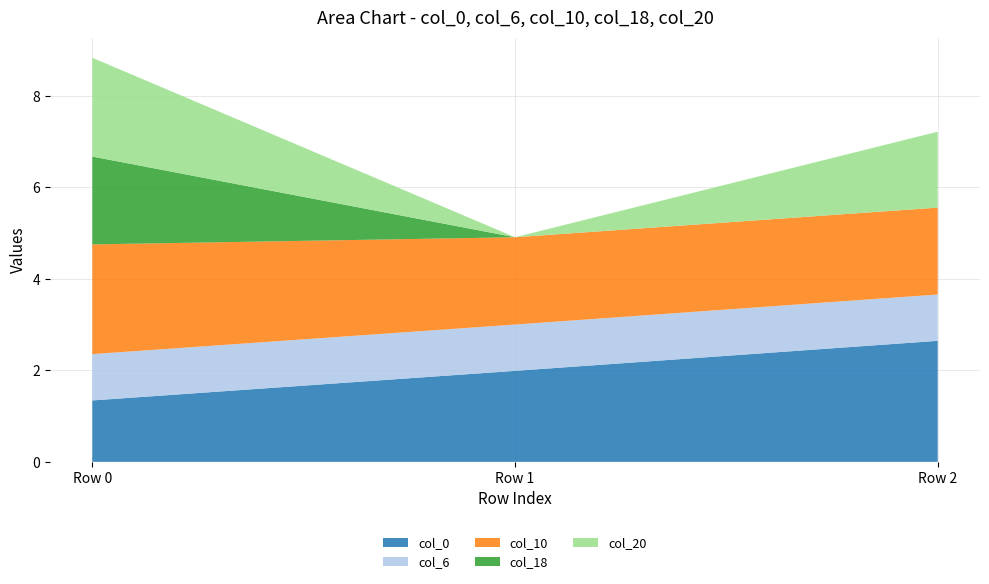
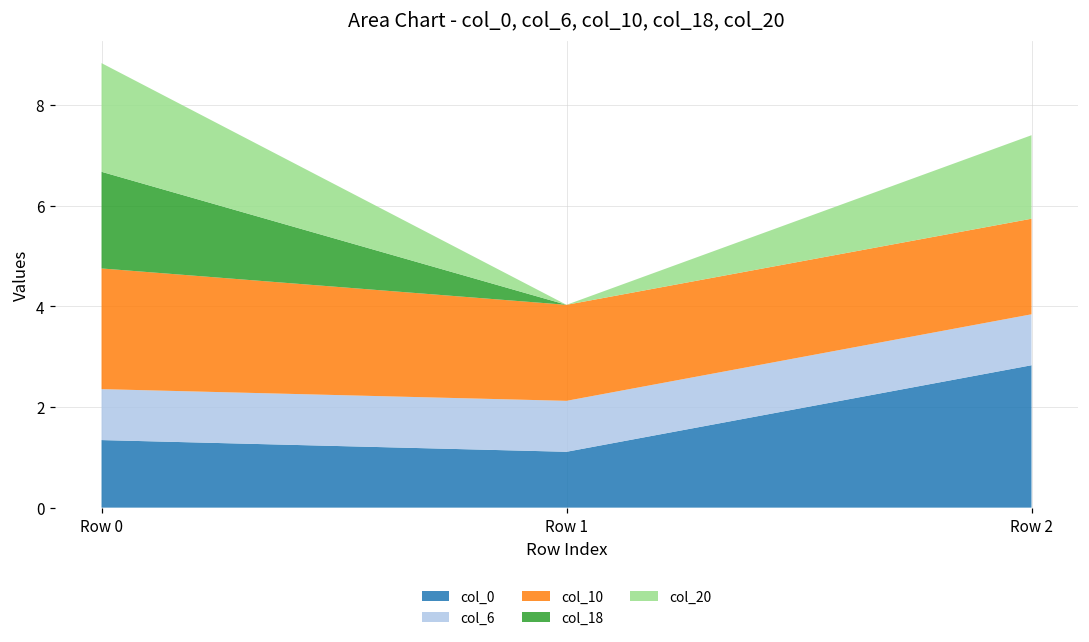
col_0, Row 1: 2.0 -> 1.1
col_0, Row 2: 2.6 -> 2.8
